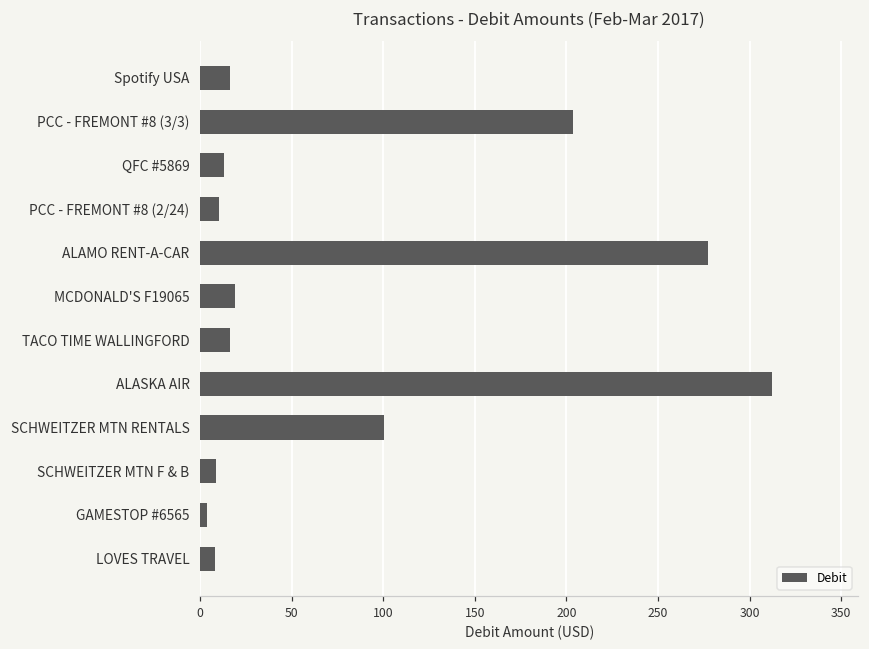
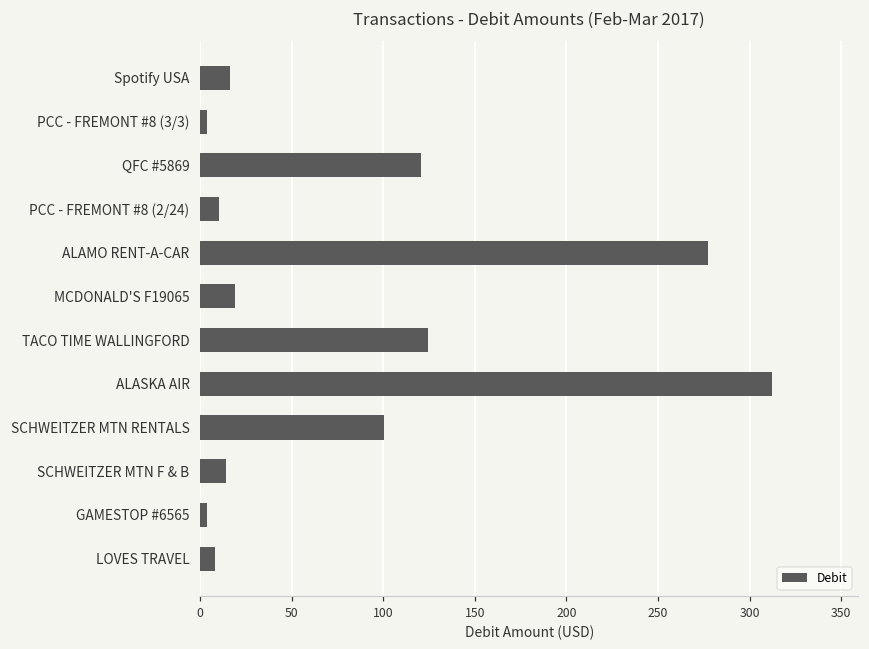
PCC - FREMONT #8 (3/3): 203 -> 4
QFC #5869: 13 -> 121
TACO TIME WALLINGFORD: 16 -> 124
SCHWEITZER MTN F & B: 9 -> 14
